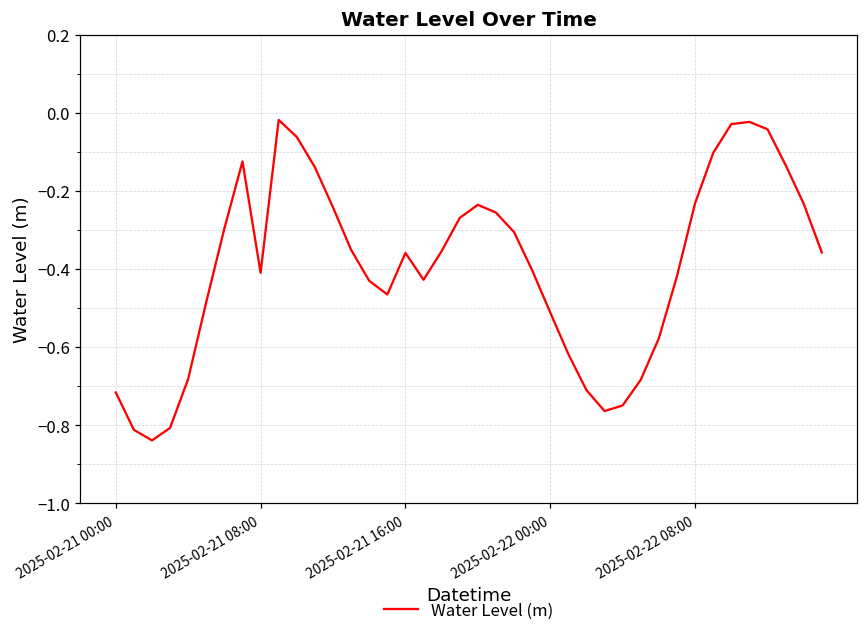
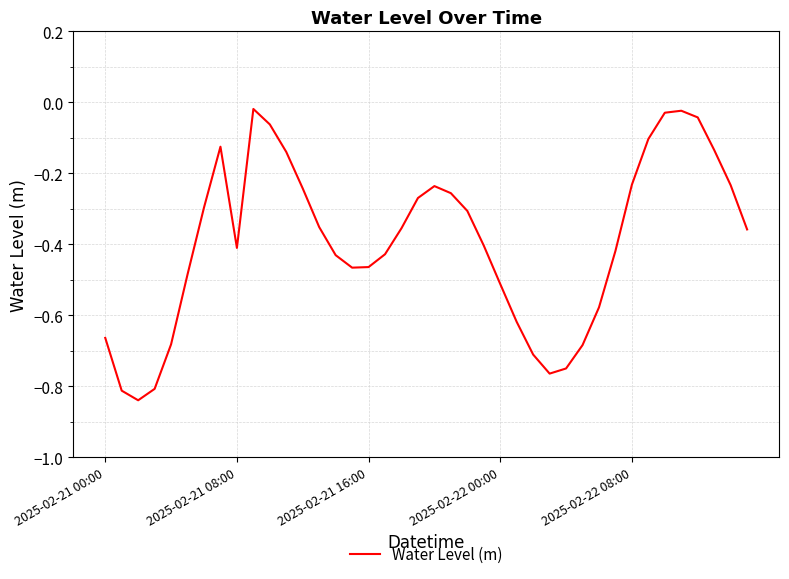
2025-02-21 00:00: -0.72 -> -0.66
2025-02-21 16:00: -0.36 -> -0.46
